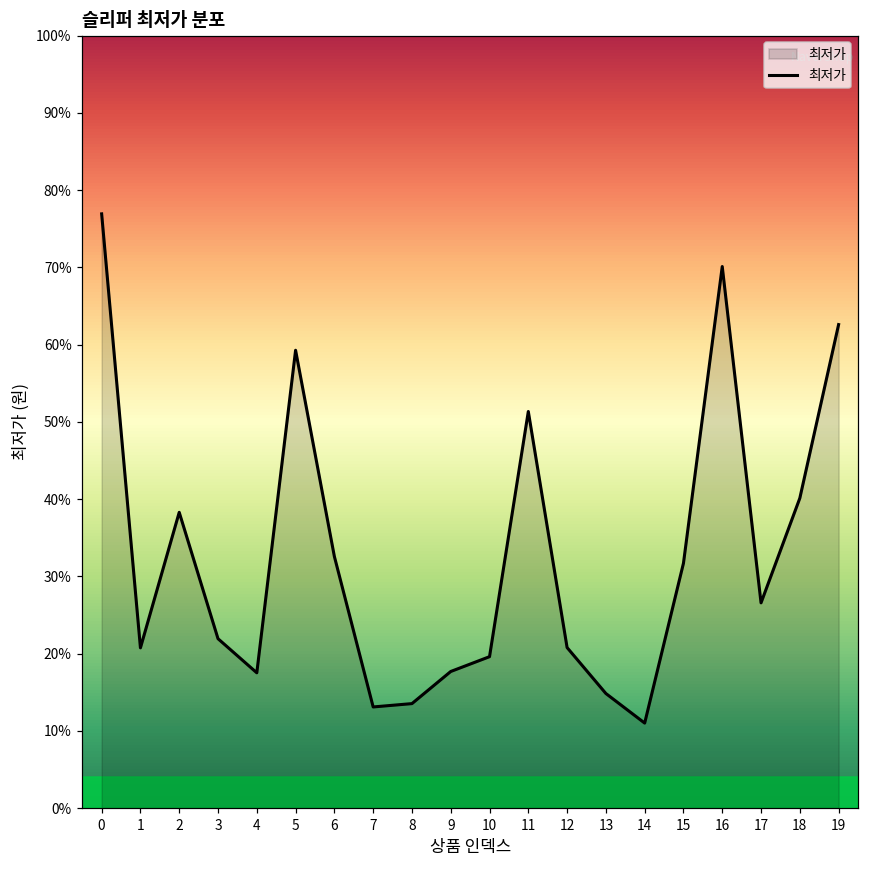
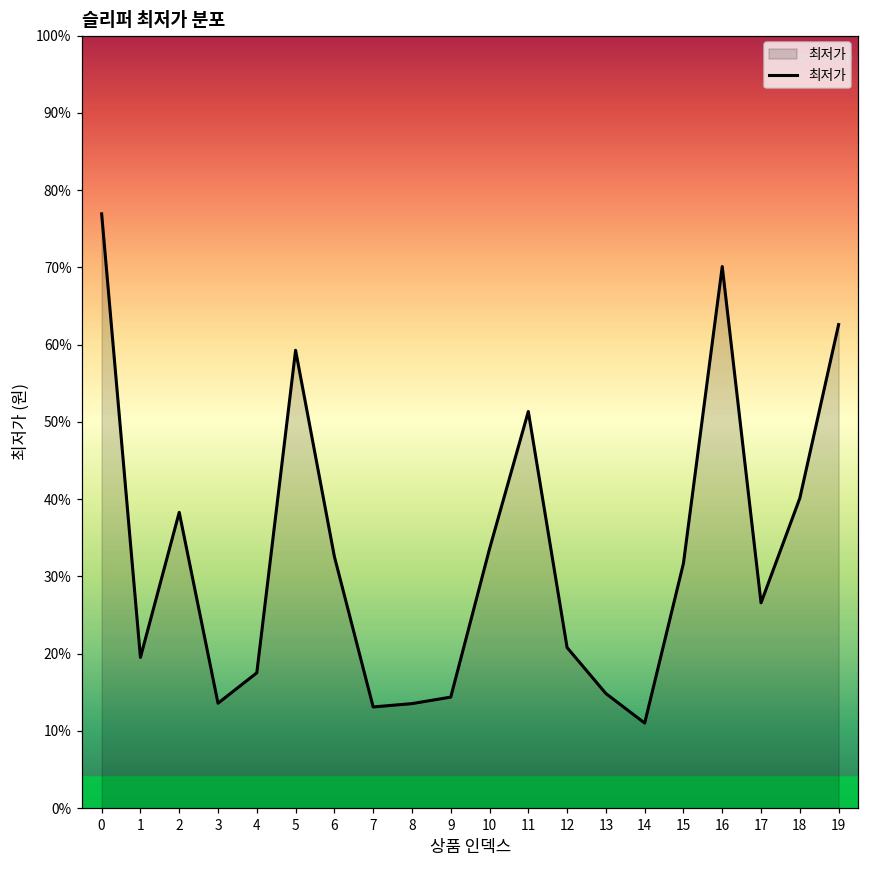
1: 21% -> 20%
3: 22% -> 14%
9: 18% -> 14%
10: 20% -> 34%
